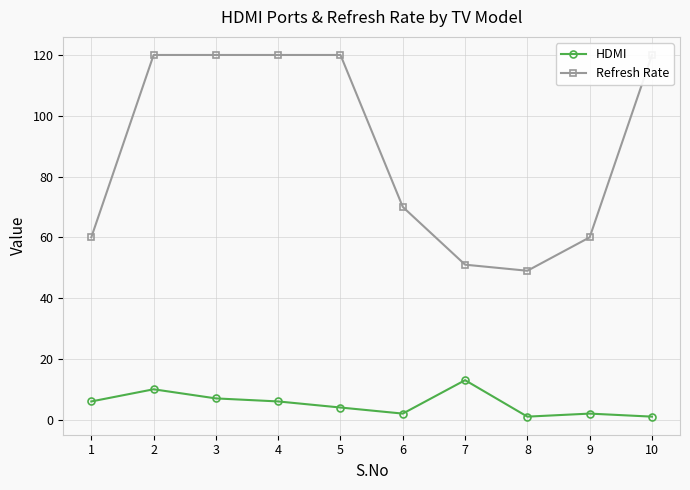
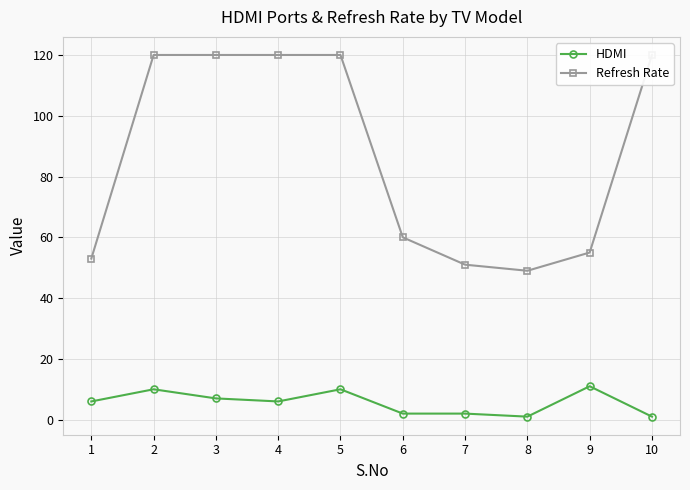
Refresh Rate, 1: 60 -> 53
HDMI, 5: 4 -> 10
Refresh Rate, 6: 70 -> 60
HDMI, 7: 13 -> 2
HDMI, 9: 2 -> 11
Refresh Rate, 9: 60 -> 55
